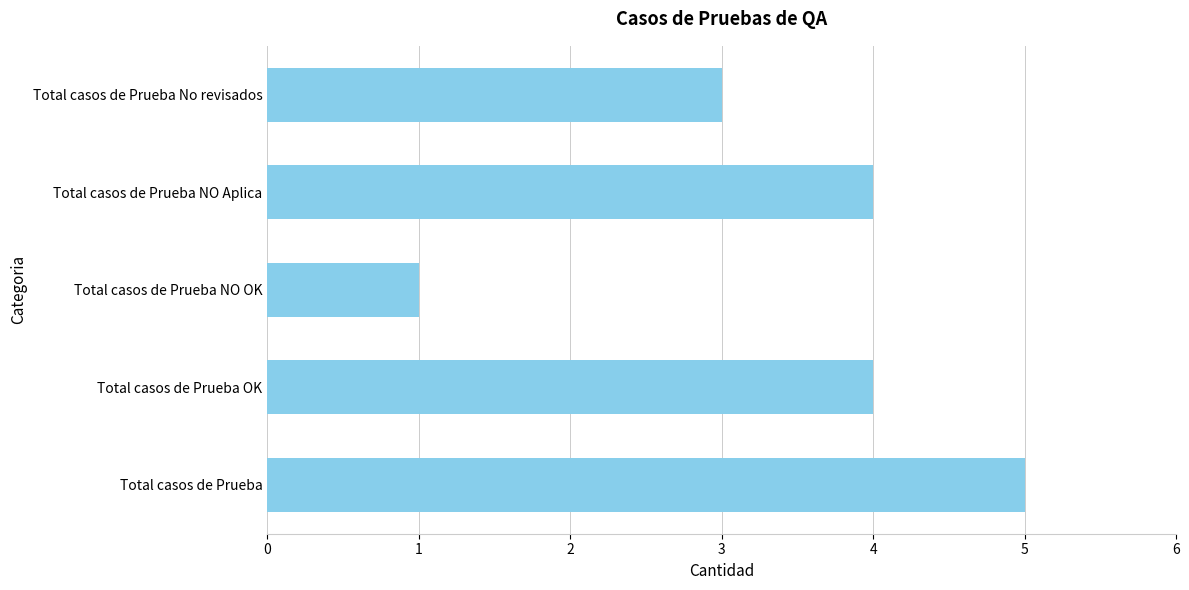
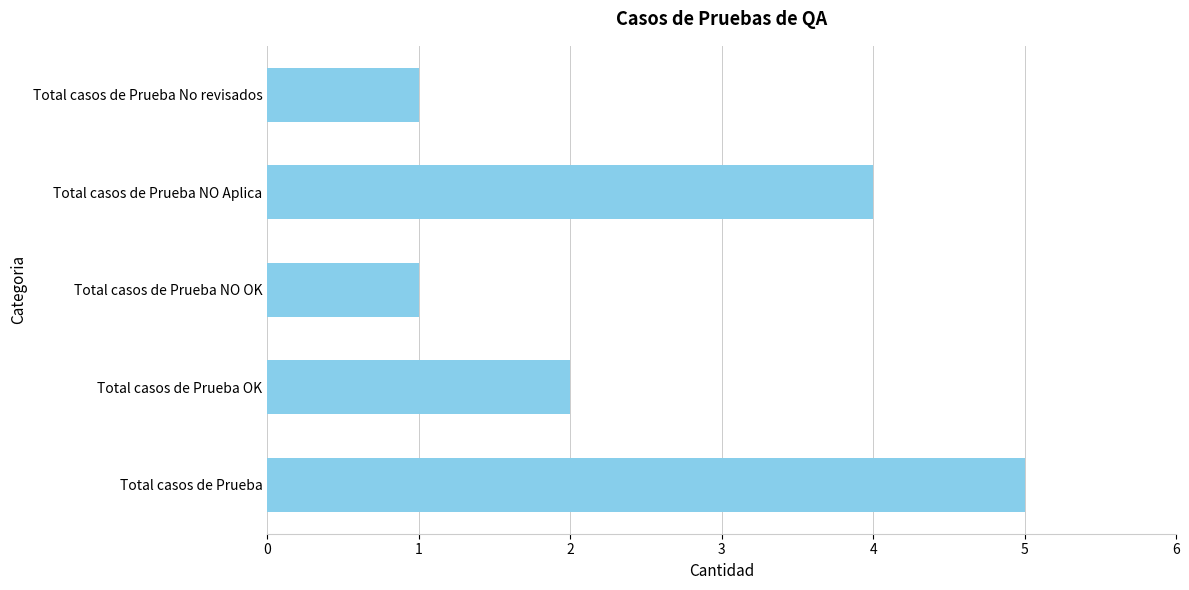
Total casos de Prueba No revisados: 3 -> 1
Total casos de Prueba OK: 4 -> 2
